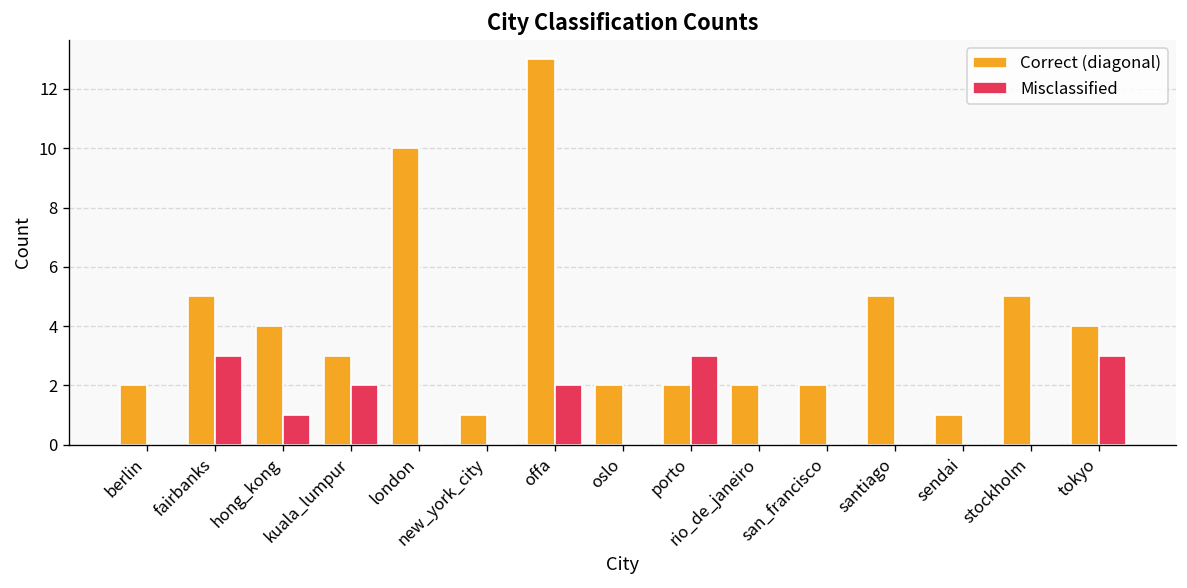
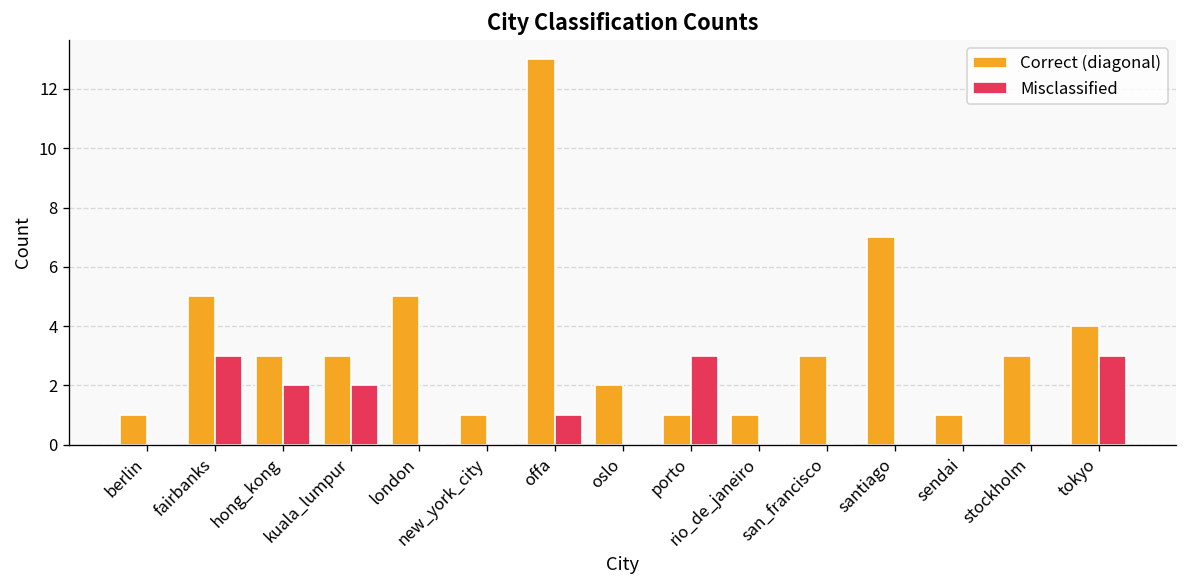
Correct (diagonal), berlin: 2 -> 1
Correct (diagonal), hong_kong: 4 -> 3
Misclassified, hong_kong: 1 -> 2
Correct (diagonal), london: 10 -> 5
Misclassified, offa: 2 -> 1
Correct (diagonal), porto: 2 -> 1
Correct (diagonal), rio_de_janeiro: 2 -> 1
Correct (diagonal), san_francisco: 2 -> 3
Correct (diagonal), santiago: 5 -> 7
Correct (diagonal), stockholm: 5 -> 3
